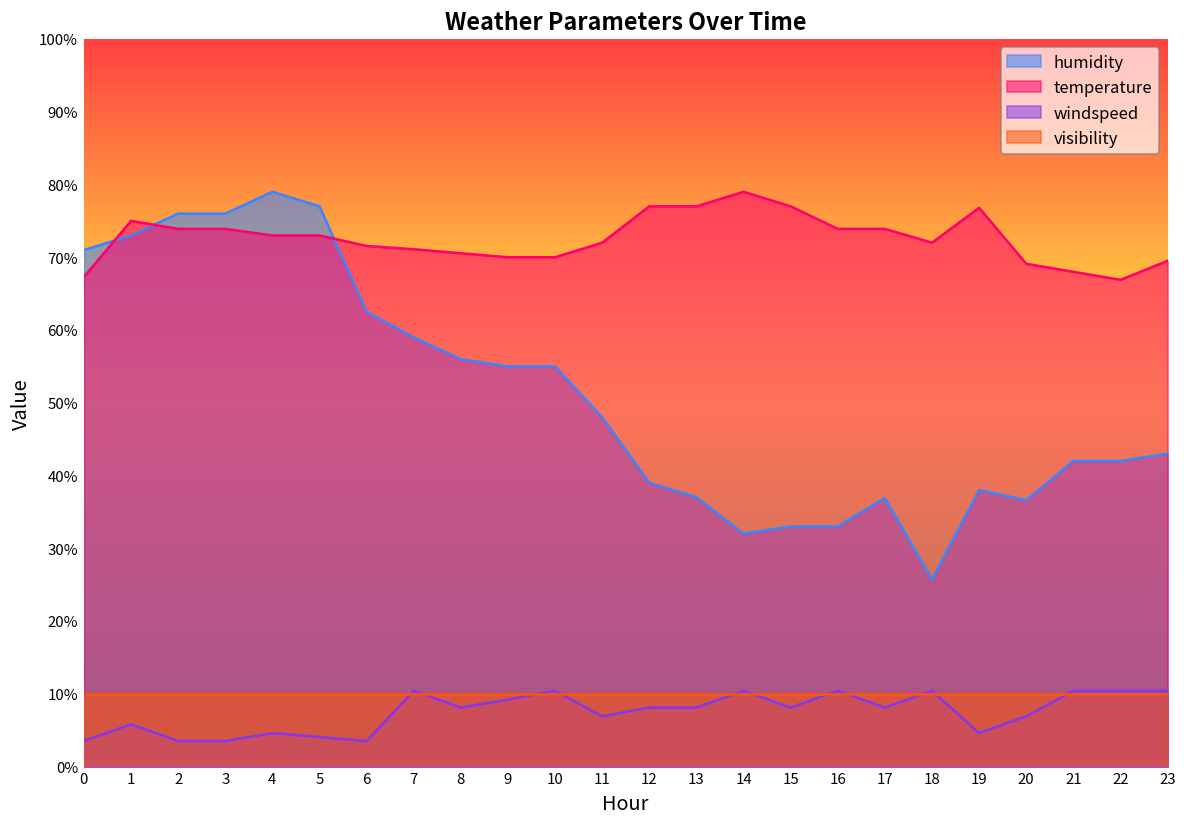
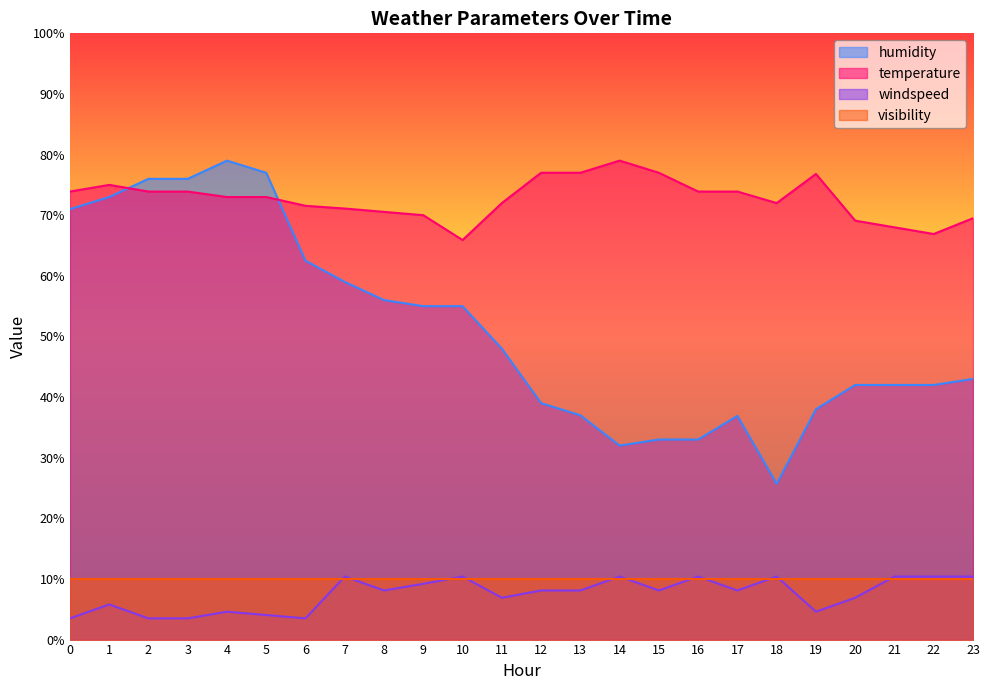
temperature, 0: 67% -> 74%
temperature, 10: 70% -> 66%
humidity, 20: 37% -> 42%
